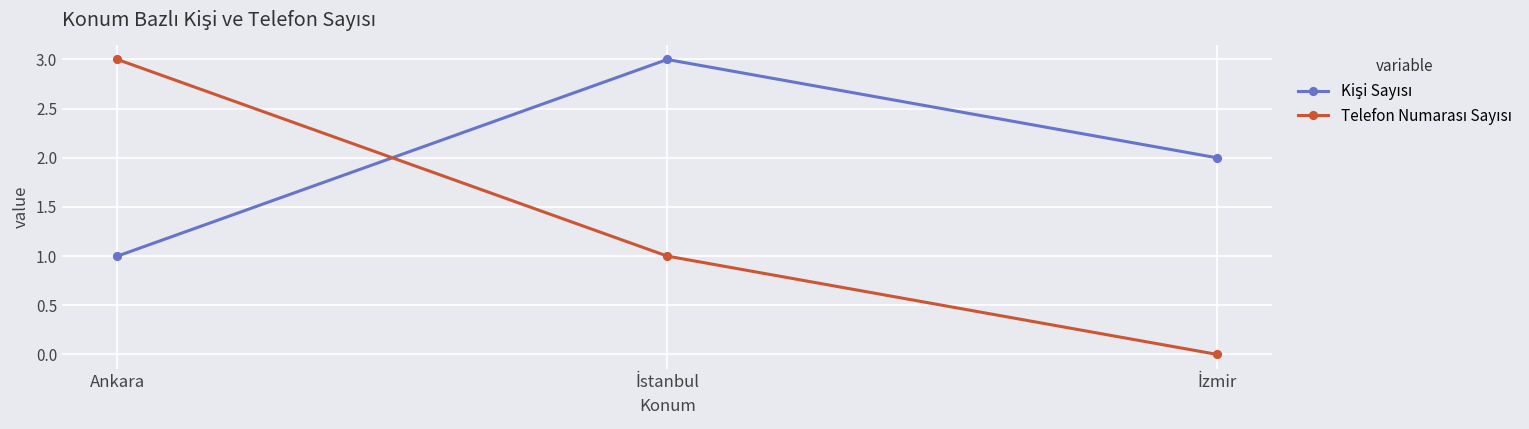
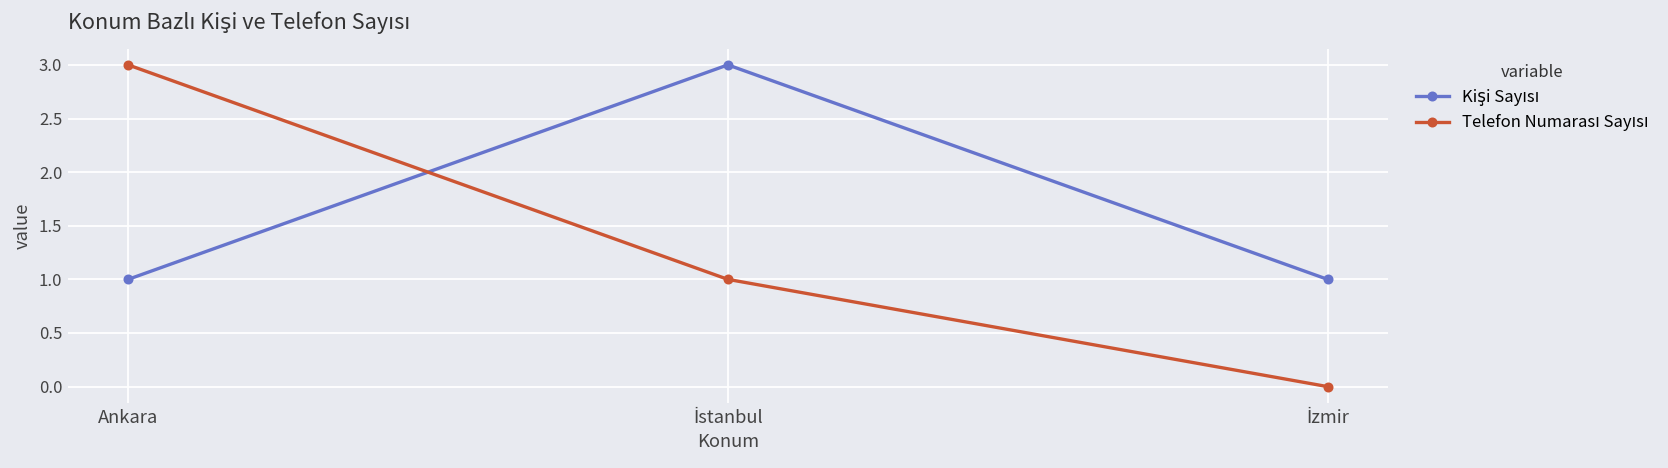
Kişi Sayısı, İzmir: 2 -> 1
